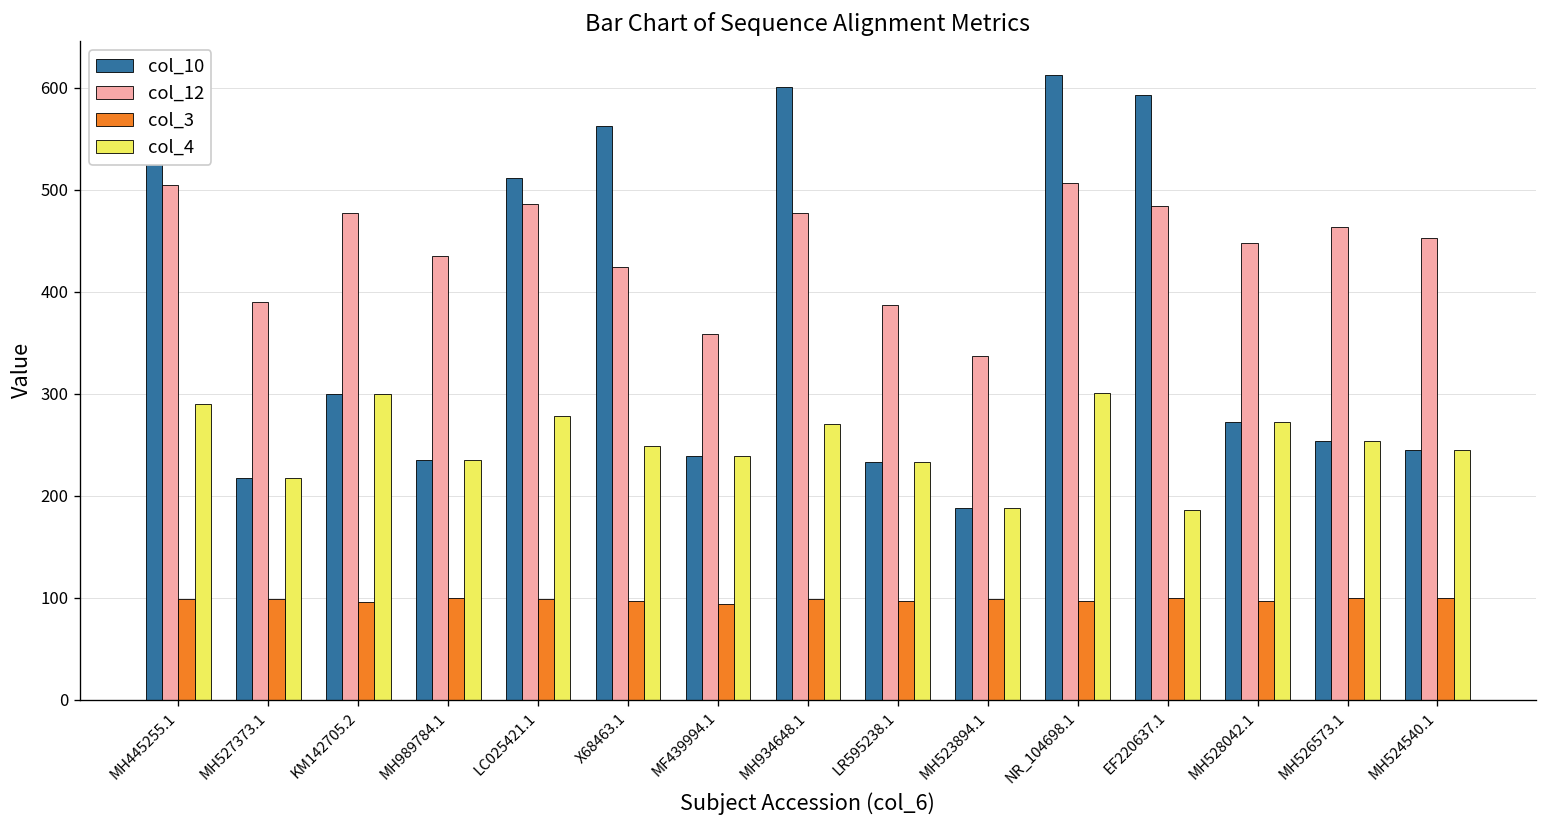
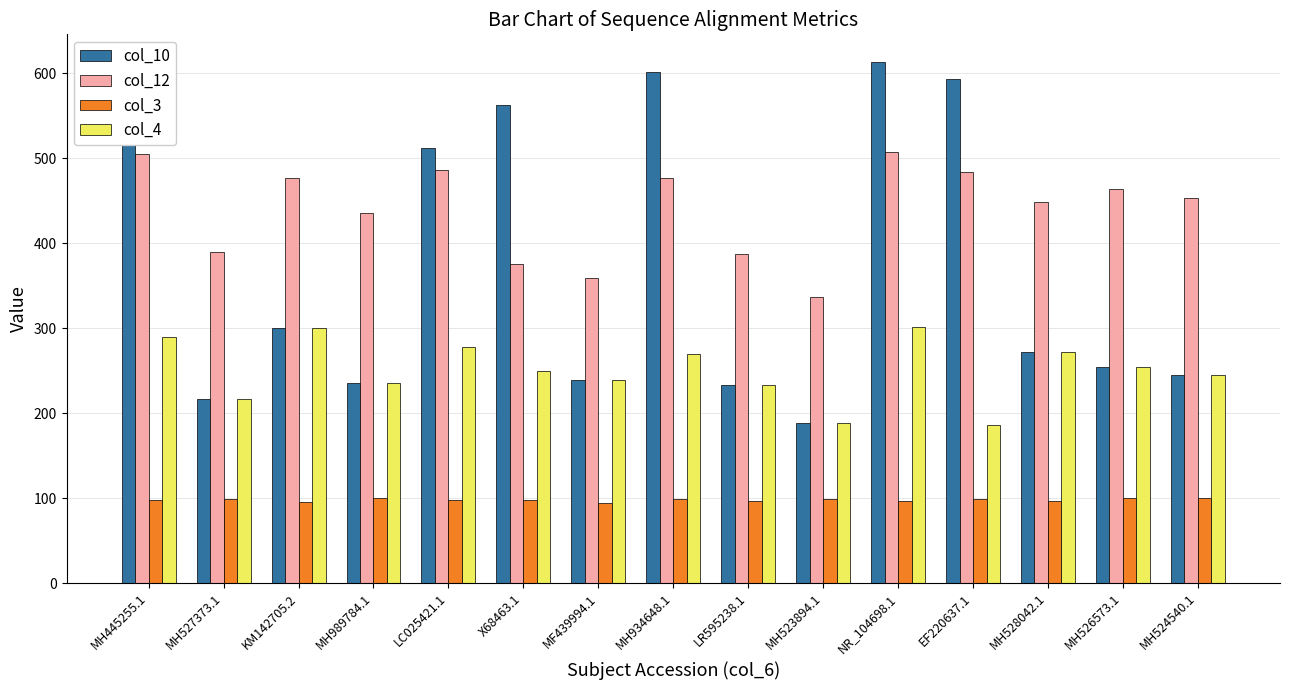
col_12, X68463.1: 420 -> 380
